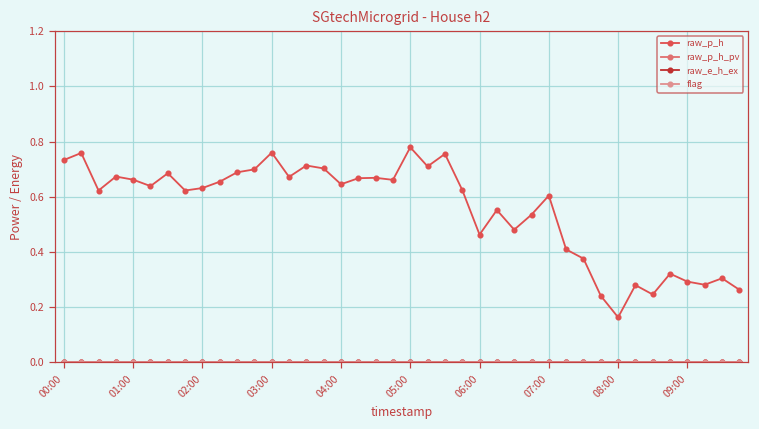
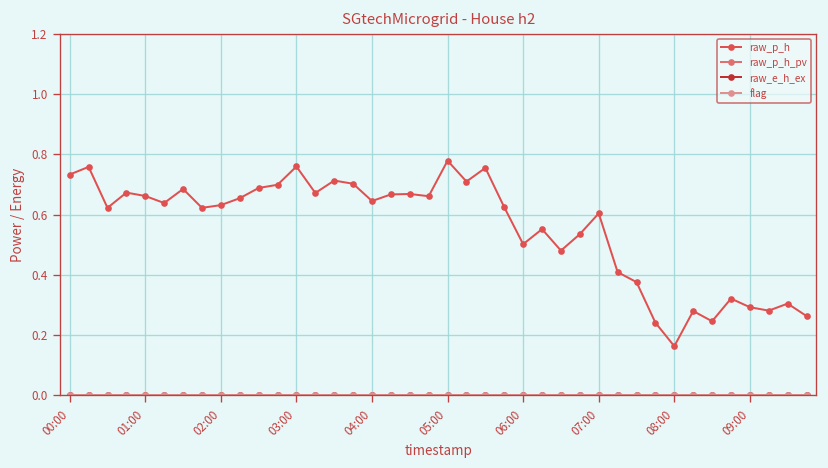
raw_p_h, 06:00: 0.46 -> 0.50
